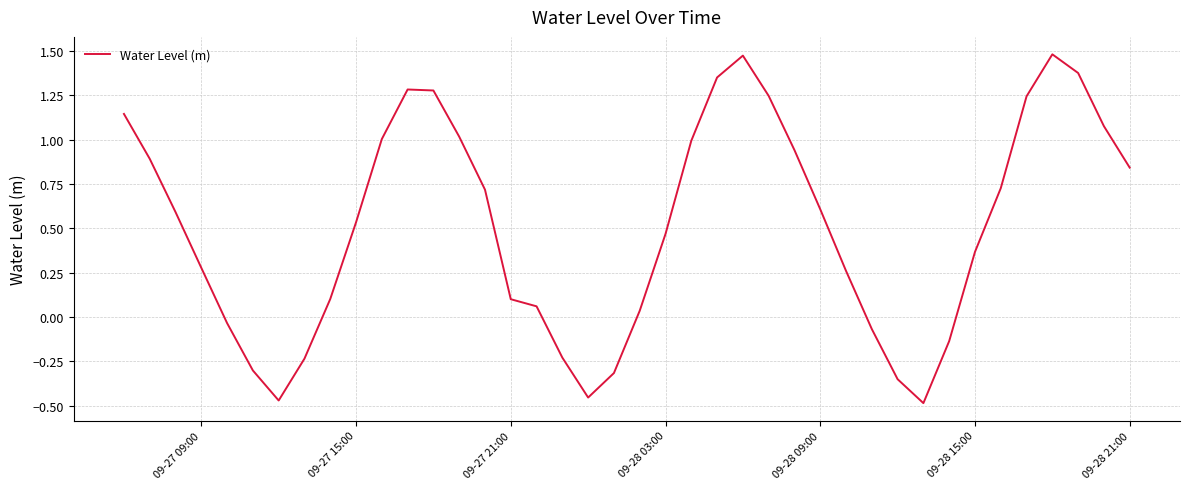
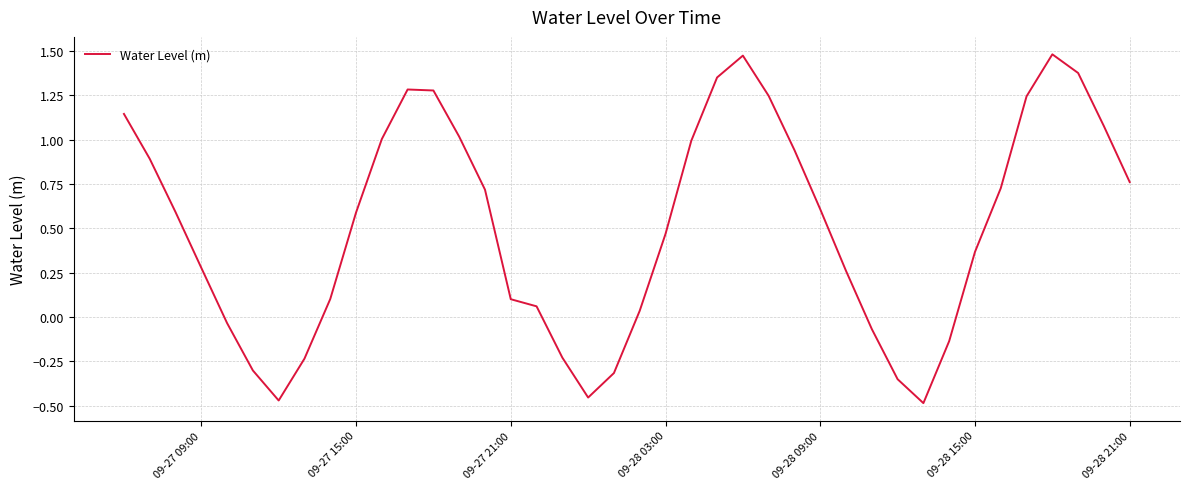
09-27 15:00: 0.53 -> 0.59
09-28 21:00: 0.84 -> 0.76
